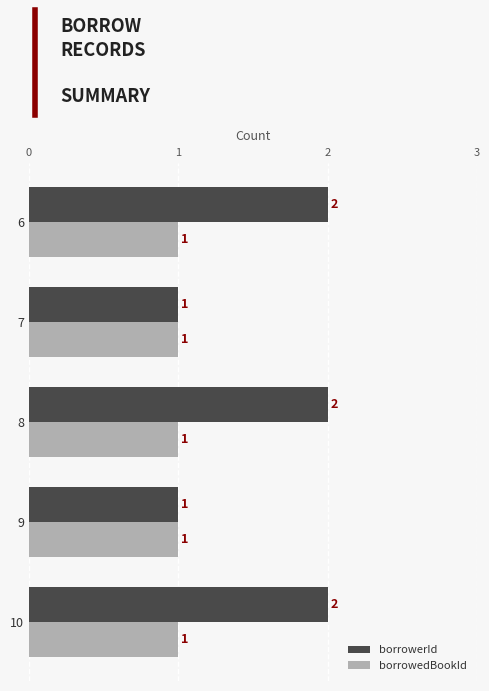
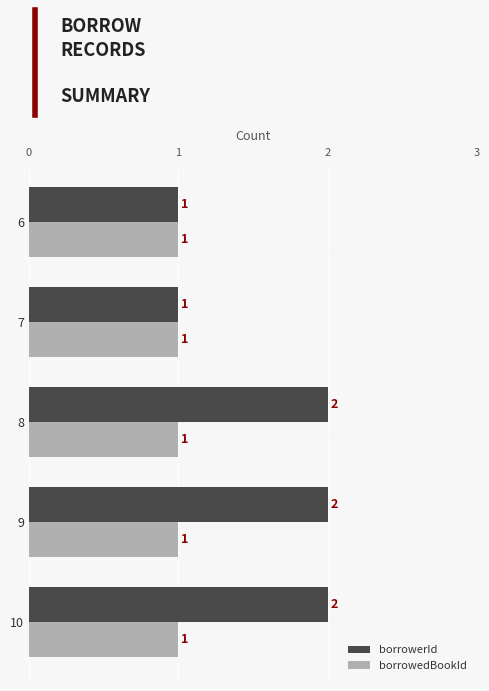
borrowerId, 6: 2 -> 1
borrowerId, 9: 1 -> 2
